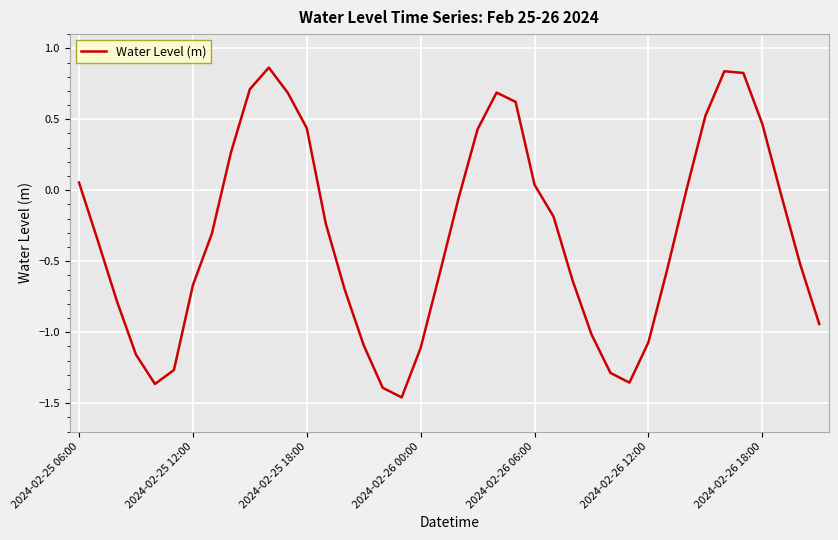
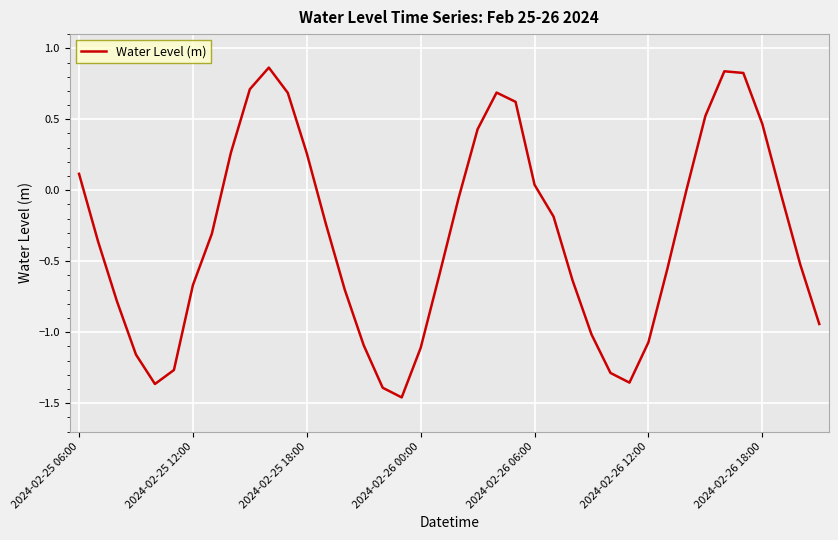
2024-02-25 06:00: 0.05 -> 0.12
2024-02-25 18:00: 0.44 -> 0.26
